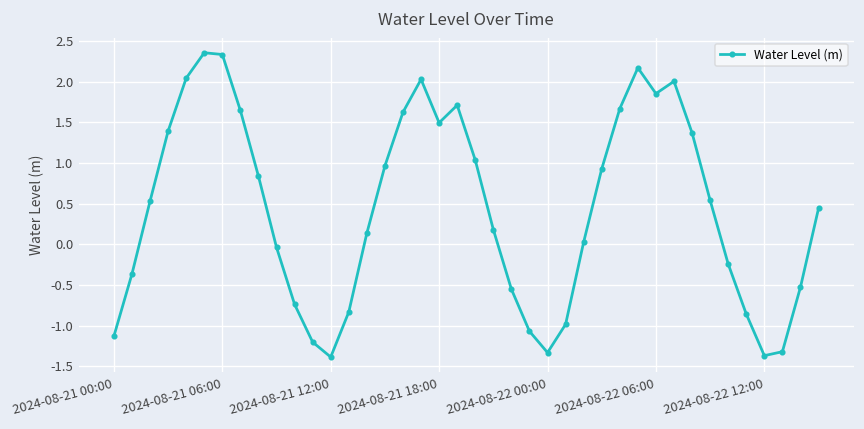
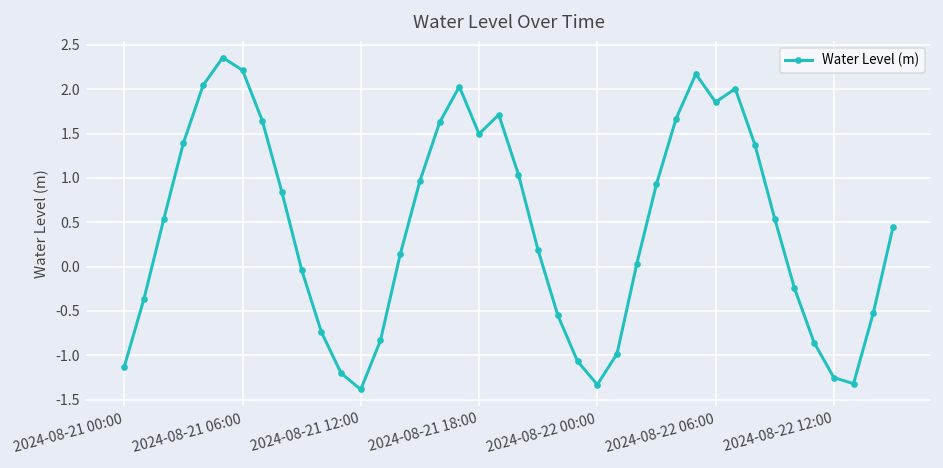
2024-08-21 06:00: 2.3 -> 2.2
2024-08-22 12:00: -1.4 -> -1.3
